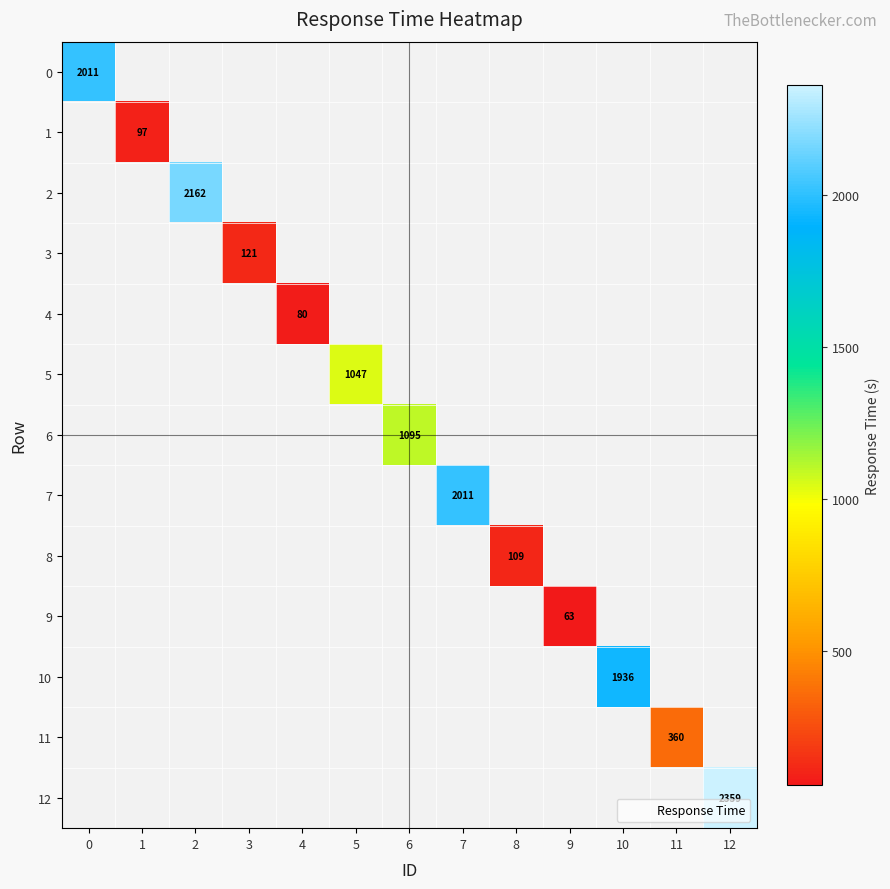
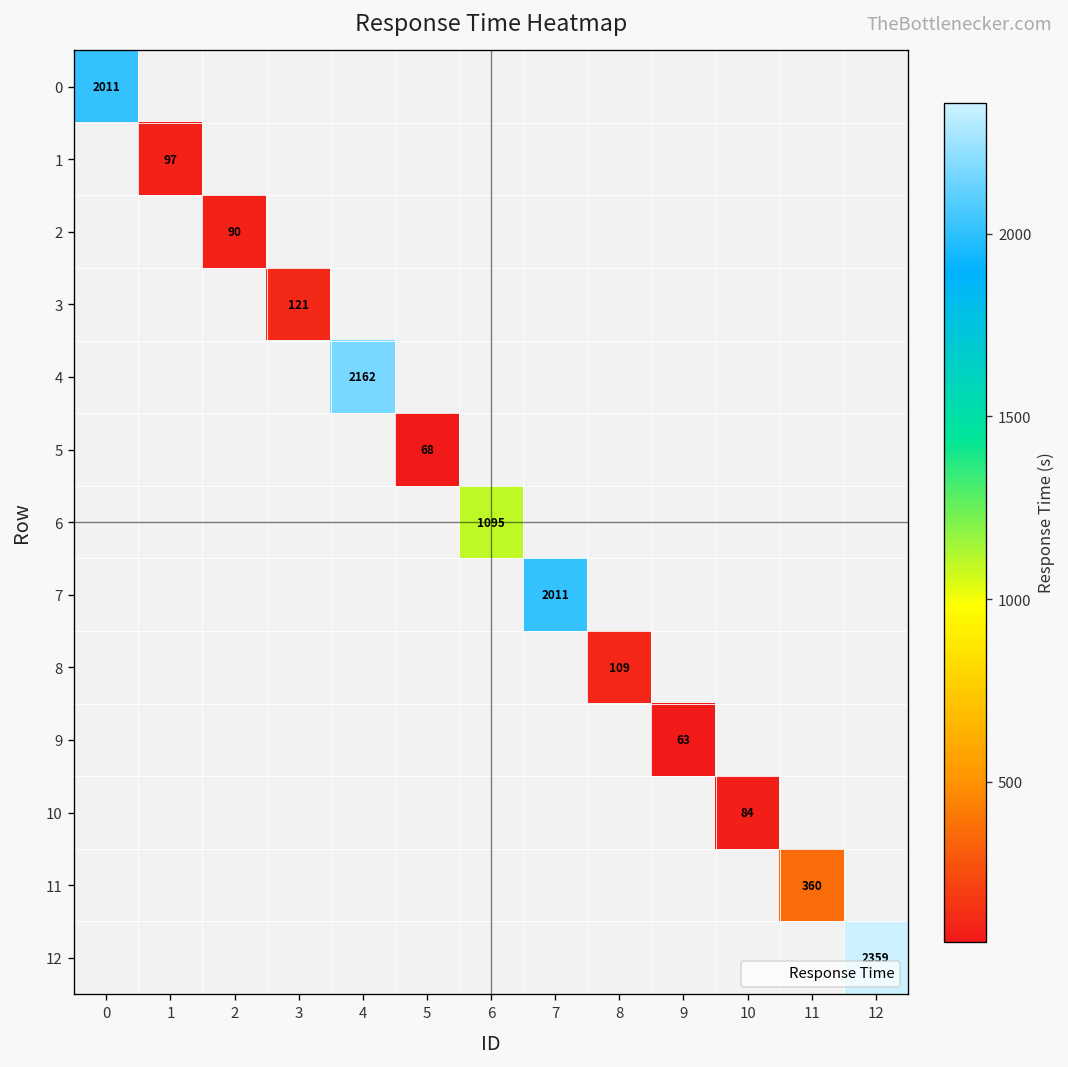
2, 2: 2162 -> 90
4, 4: 80 -> 2162
5, 5: 1047 -> 68
10, 10: 1936 -> 84
